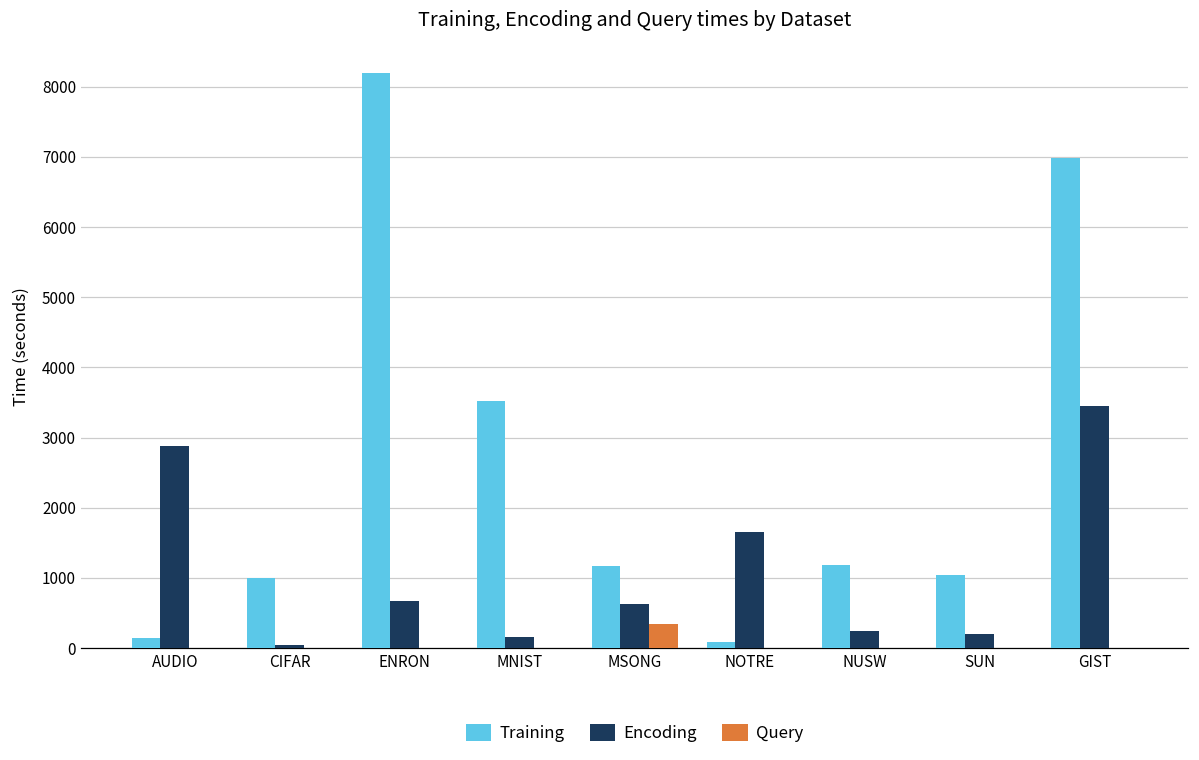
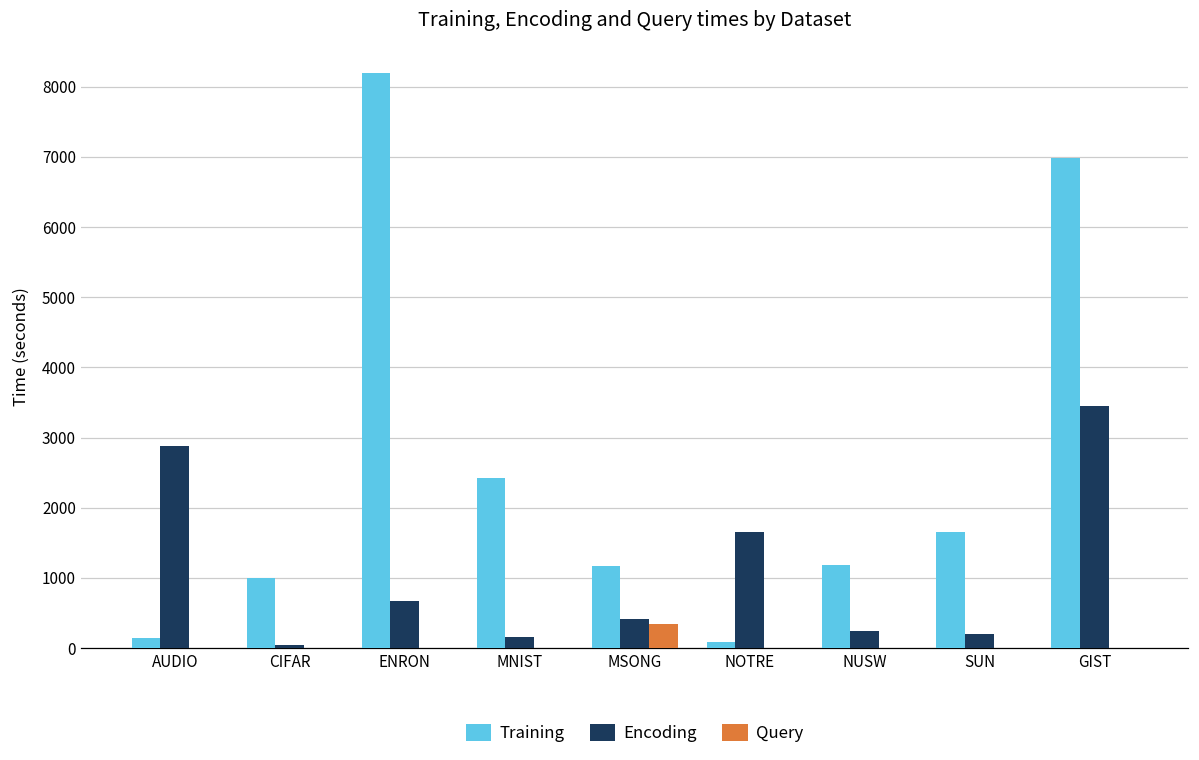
Training, MNIST: 3500 -> 2400
Encoding, MSONG: 600 -> 400
Training, SUN: 1000 -> 1600
